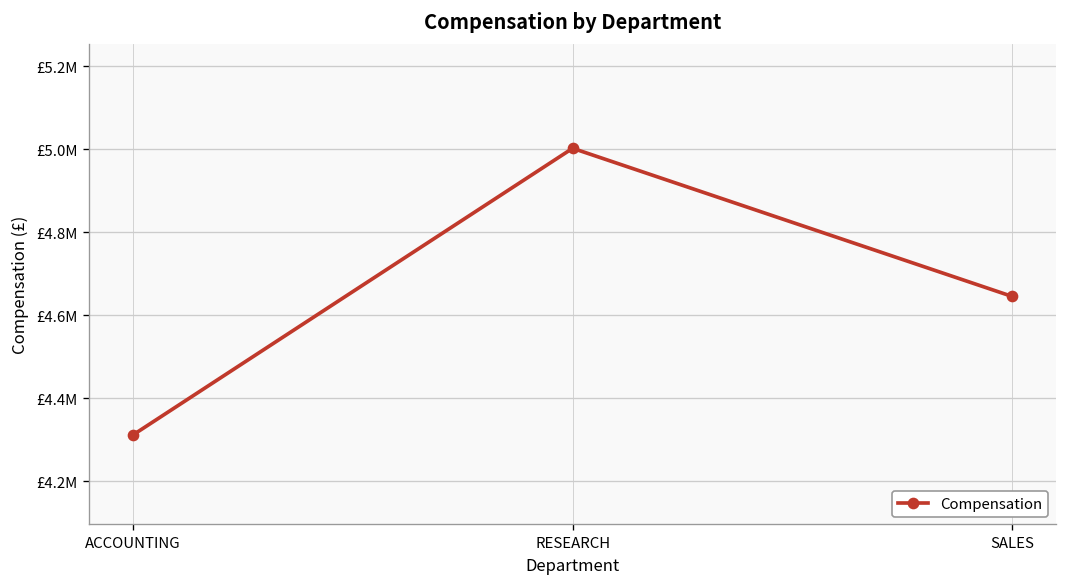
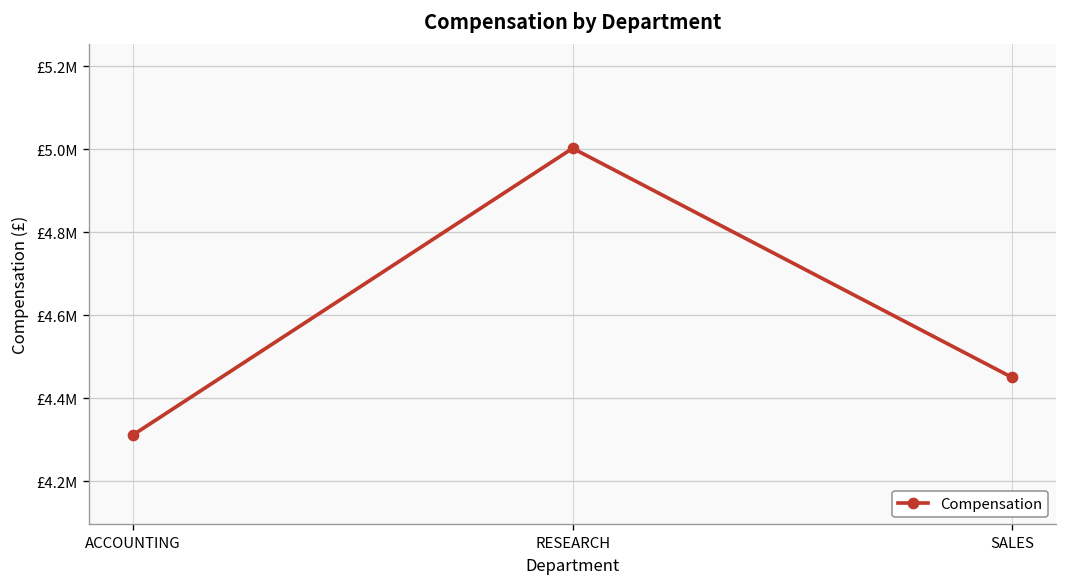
SALES: £4650000 -> £4450000
